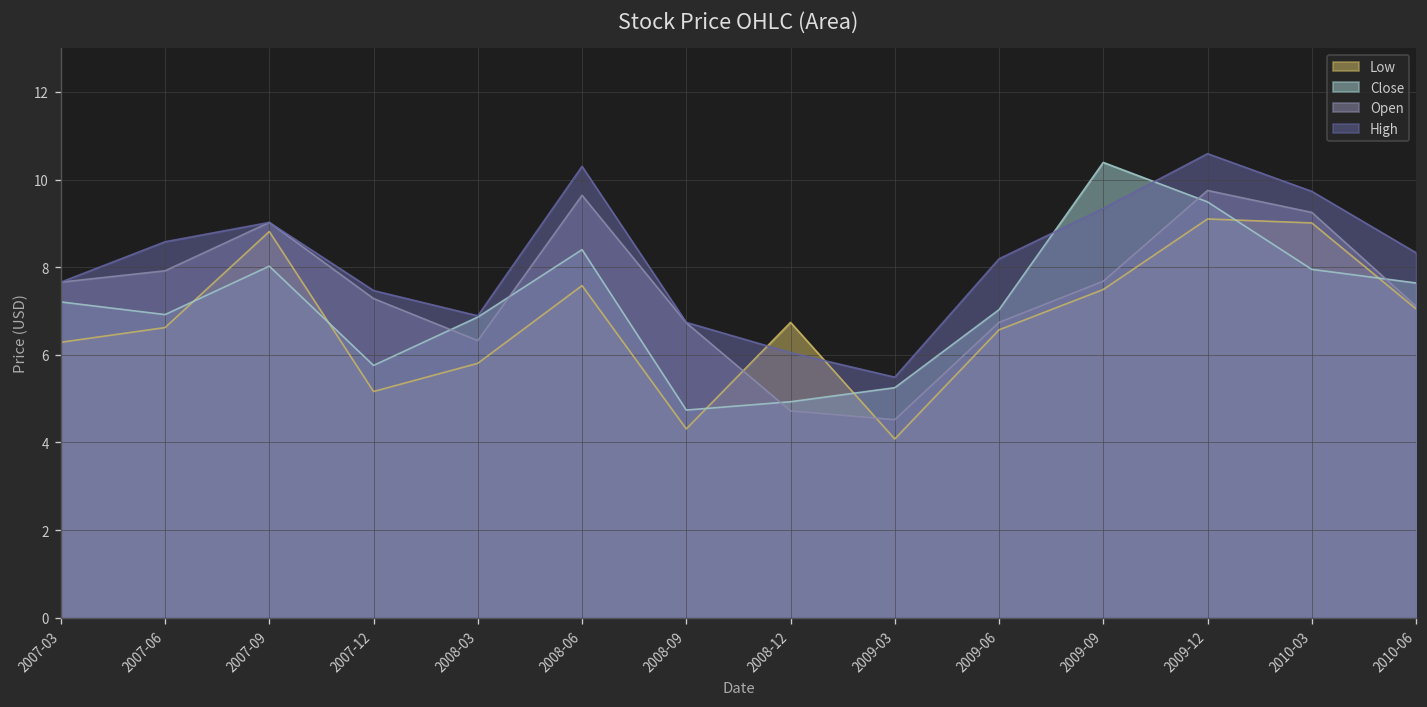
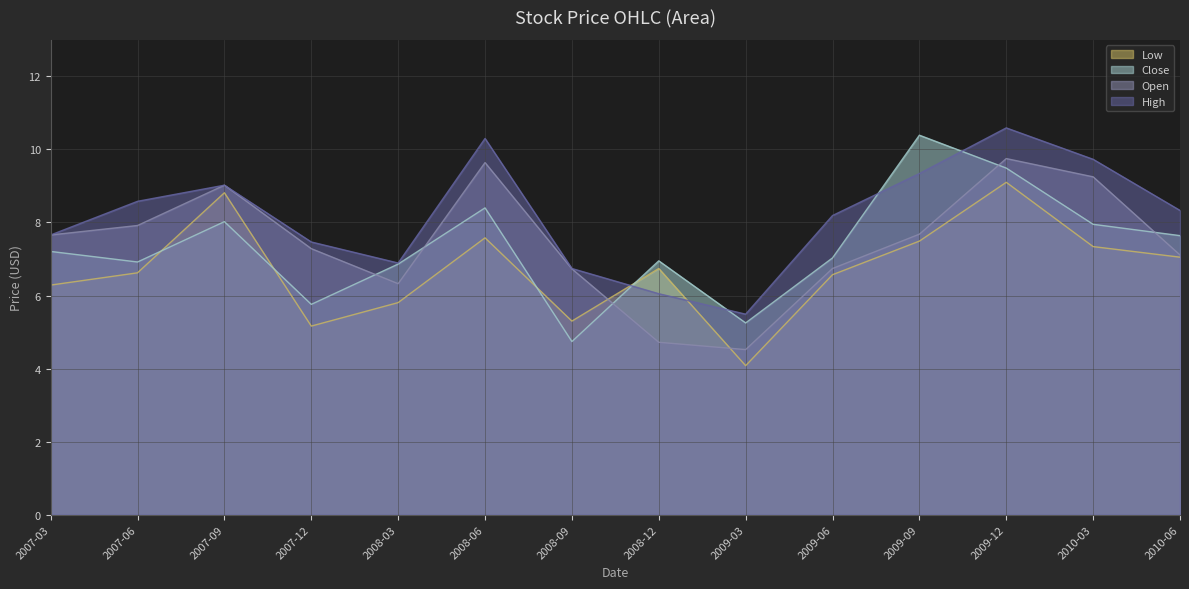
Low, 2008-09: 4.3 -> 5.3
Close, 2008-12: 4.9 -> 7.0
Low, 2010-03: 9.0 -> 7.3
